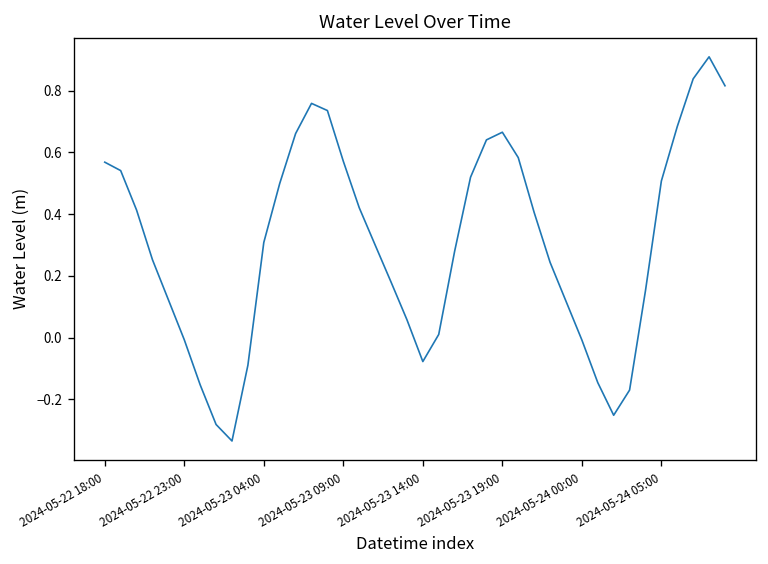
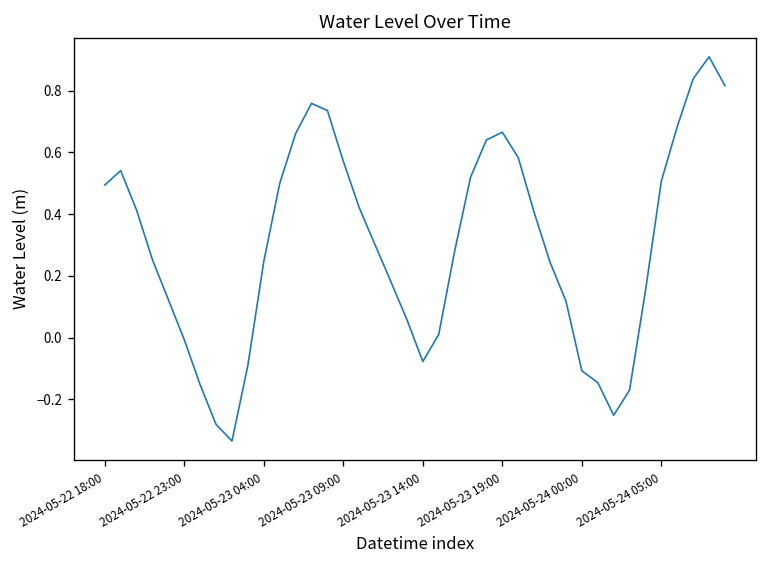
2024-05-22 18:00: 0.57 -> 0.49
2024-05-23 04:00: 0.31 -> 0.25
2024-05-24 00:00: -0.01 -> -0.11
